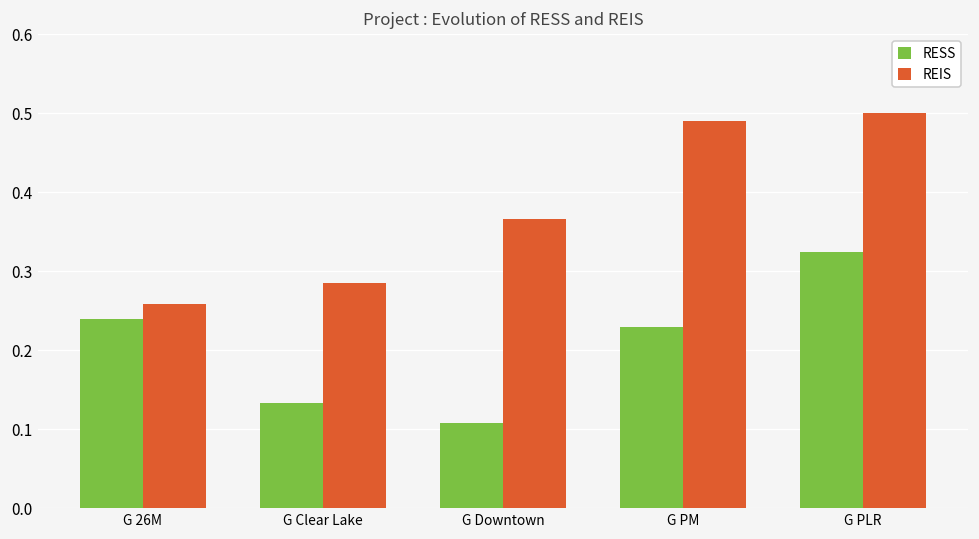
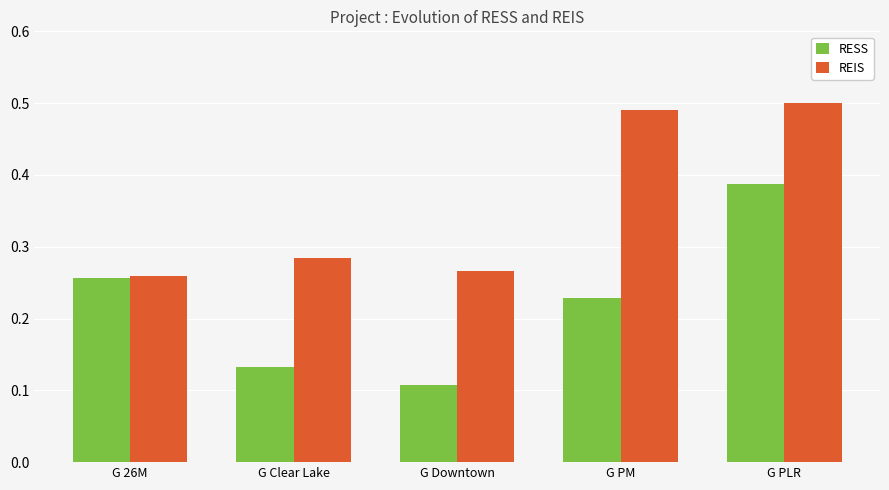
RESS, G 26M: 0.24 -> 0.26
REIS, G Downtown: 0.37 -> 0.27
RESS, G PLR: 0.32 -> 0.39
